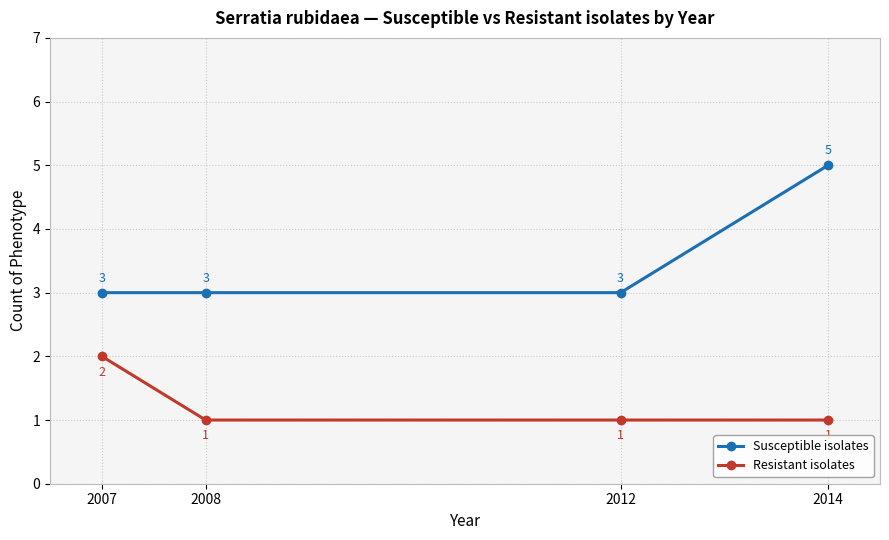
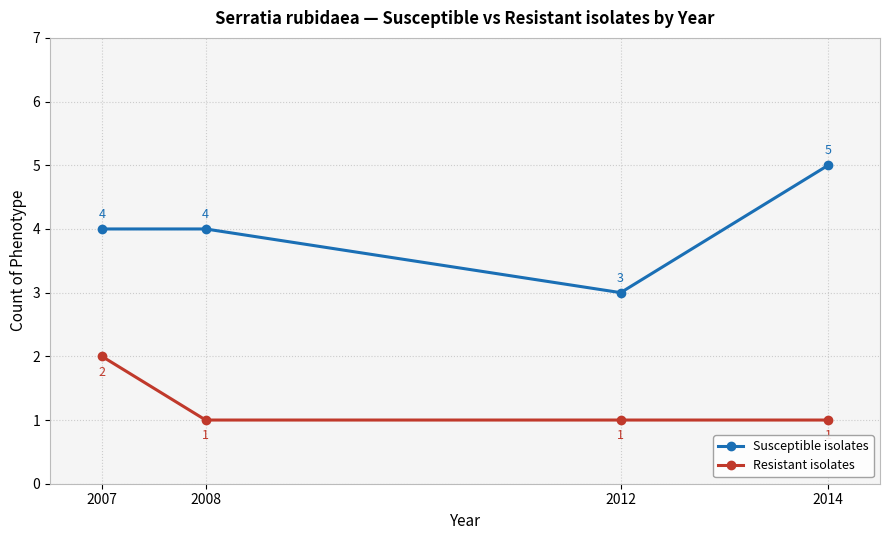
Susceptible isolates, 2007: 3 -> 4
Susceptible isolates, 2008: 3 -> 4
